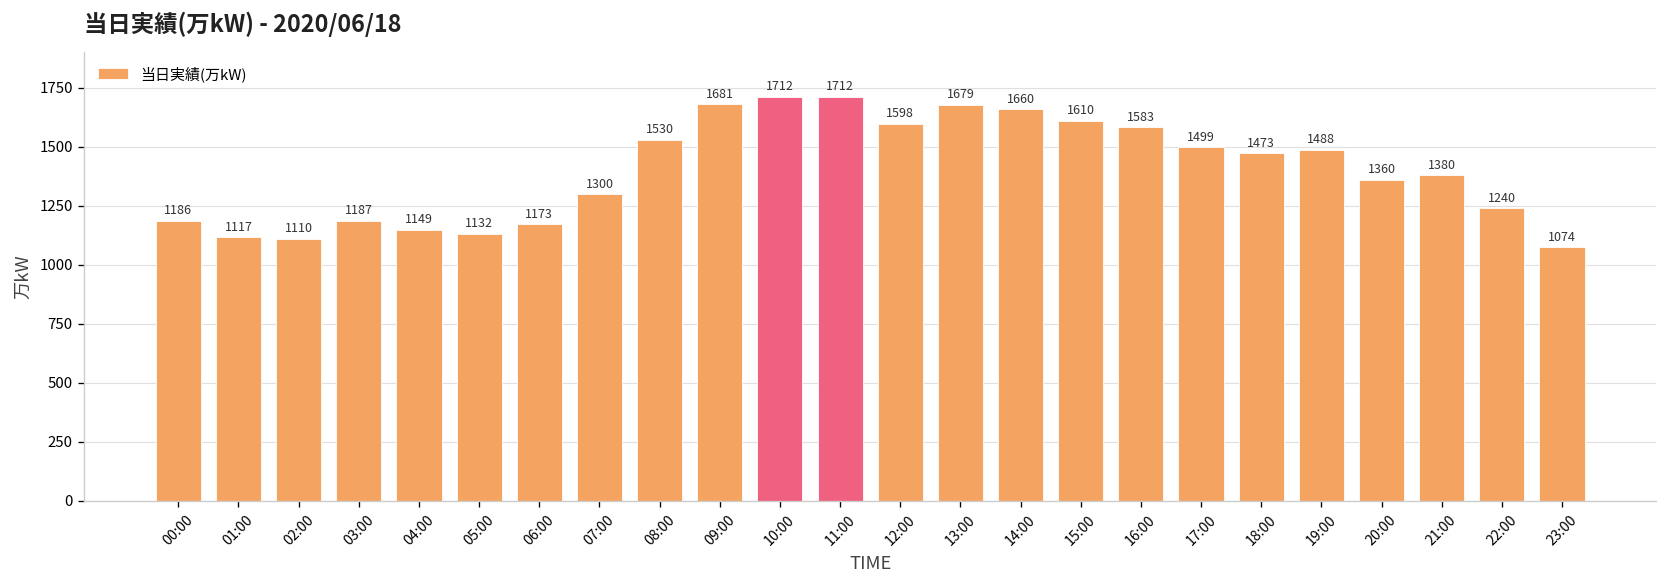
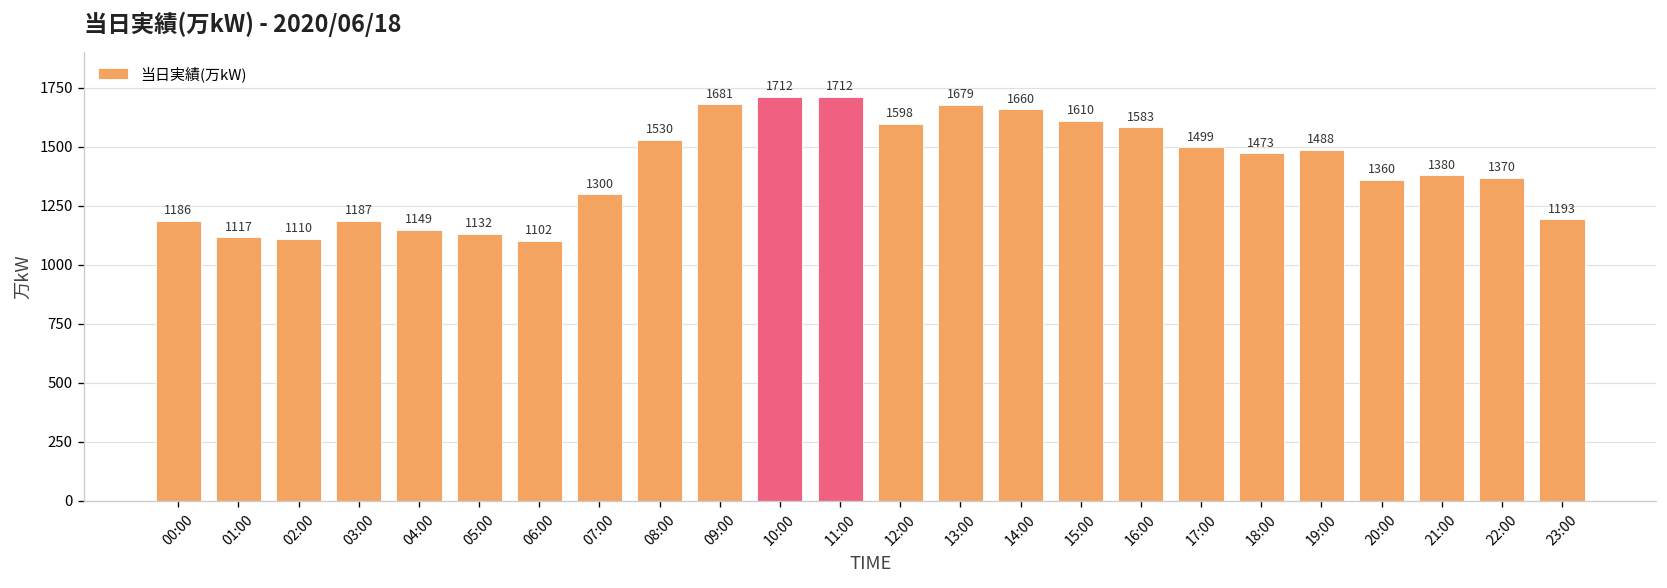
06:00: 1173 -> 1102
22:00: 1240 -> 1370
23:00: 1074 -> 1193
